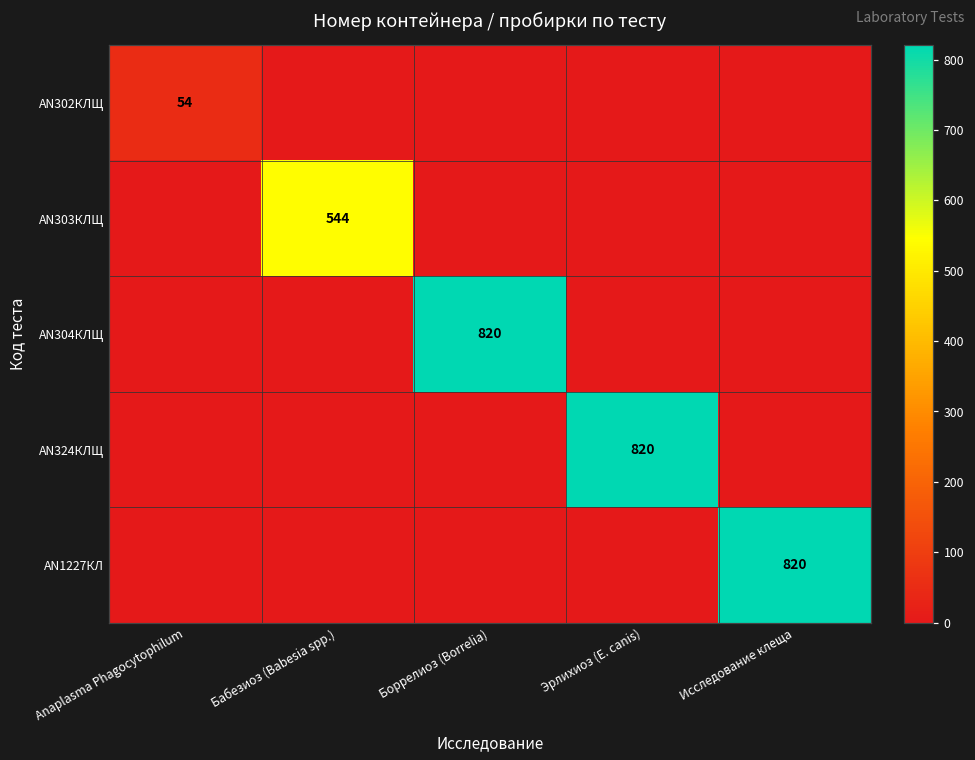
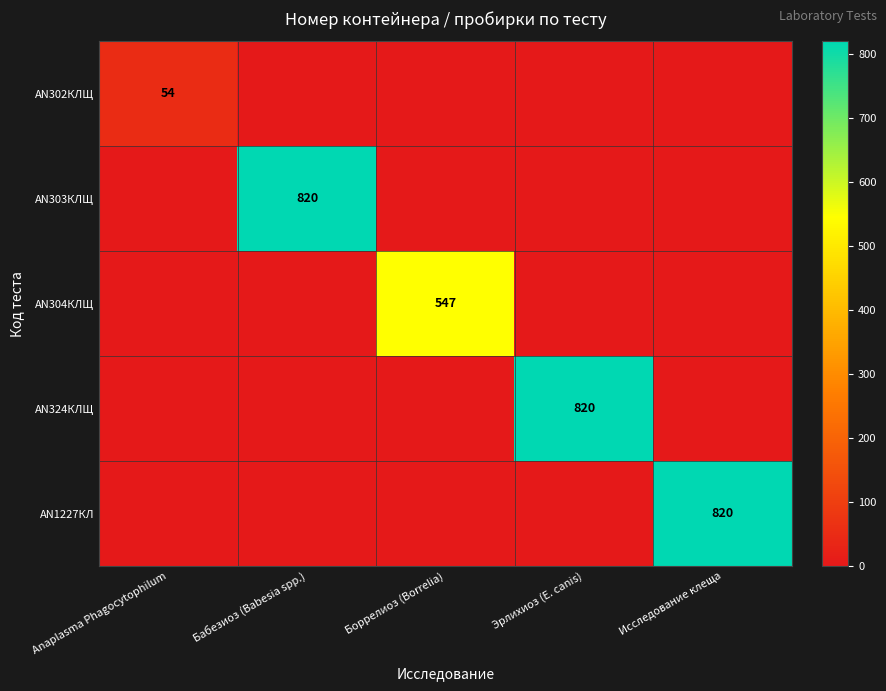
AN303КЛЩ, Бабезиоз (Babesia spp.): 544 -> 820
AN304КЛЩ, Боррелиоз (Borrelia): 820 -> 547
